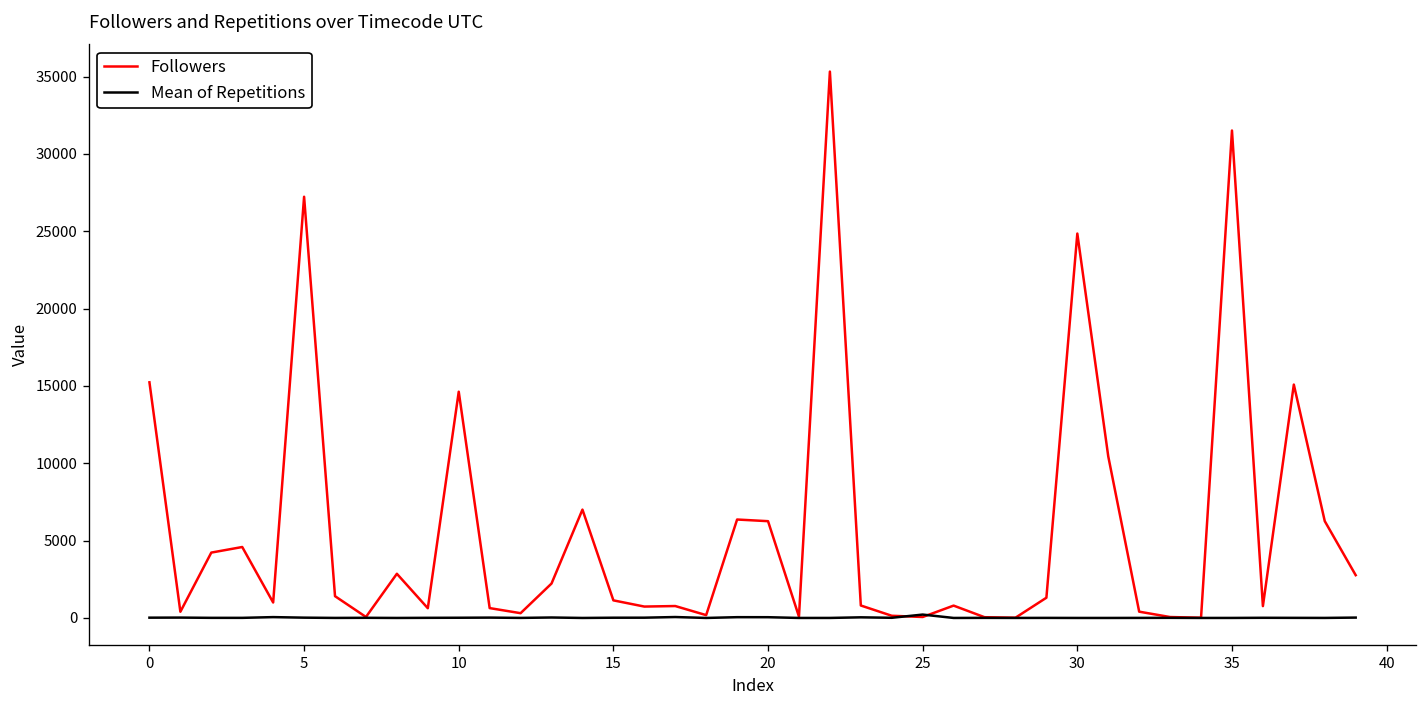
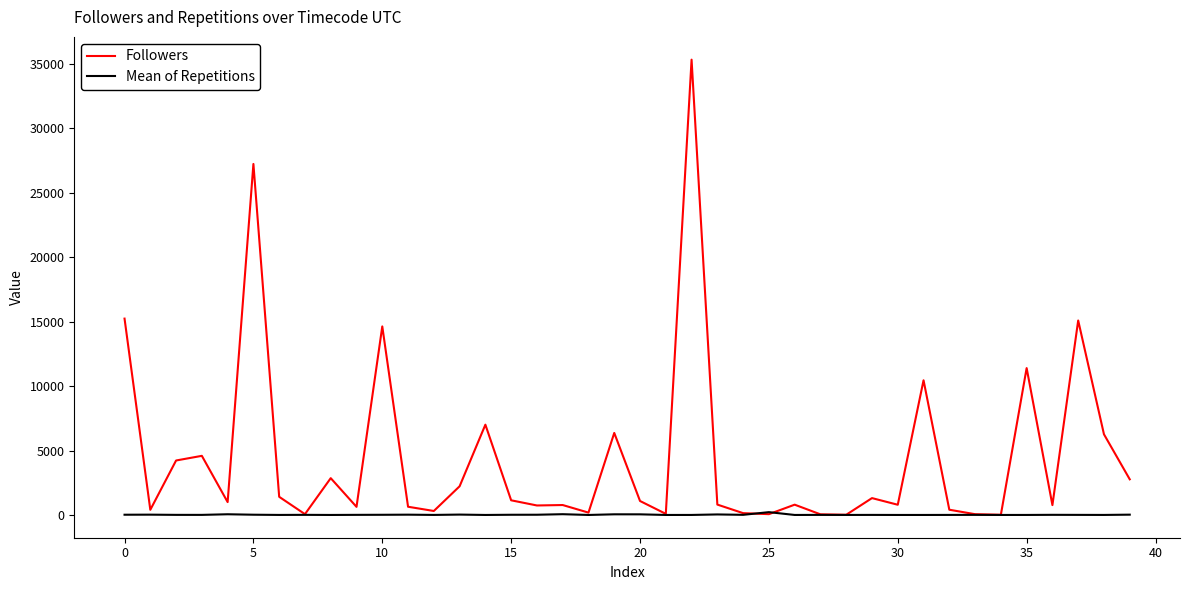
Followers, 20: 6300 -> 1100
Followers, 30: 24900 -> 800
Followers, 35: 31500 -> 11400
